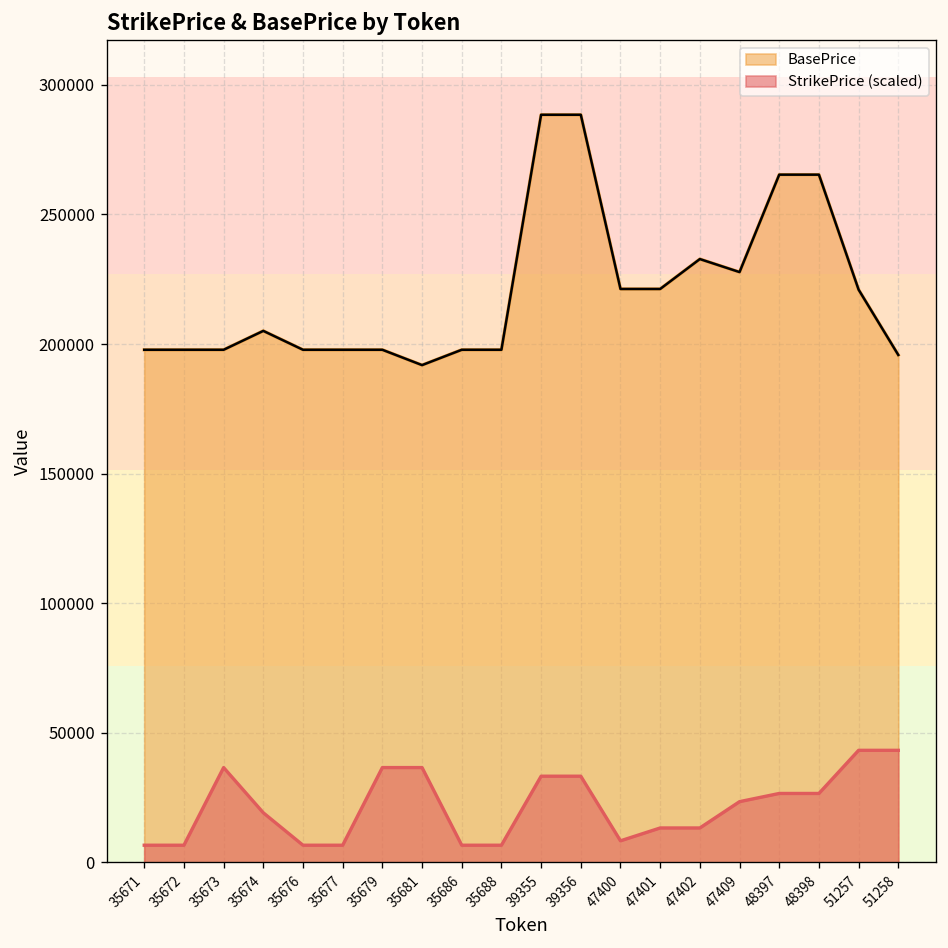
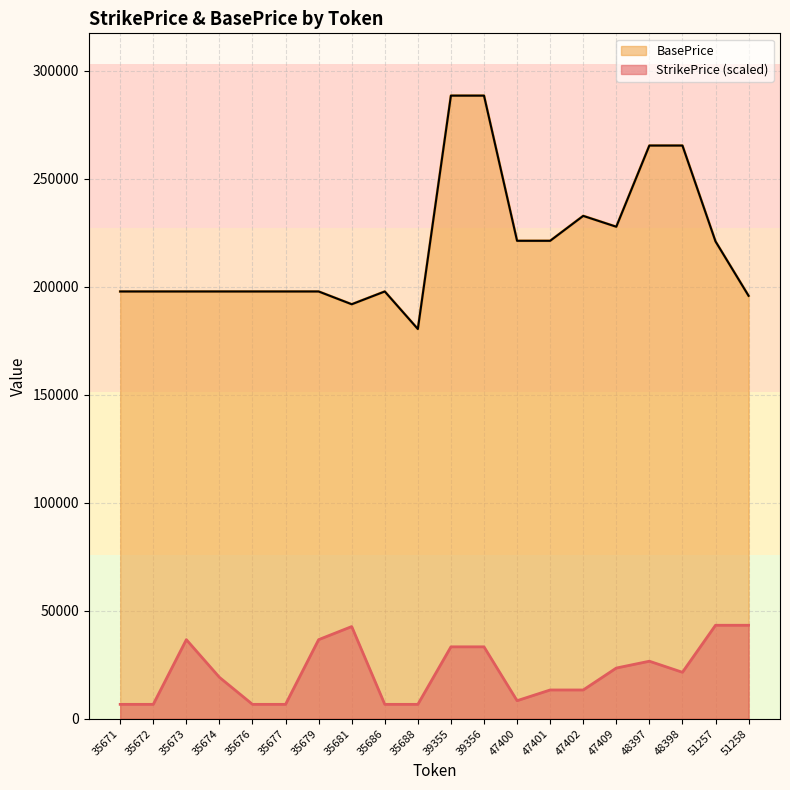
BasePrice, 35674: 205000 -> 198000
StrikePrice (scaled), 35681: 37000 -> 43000
BasePrice, 35688: 198000 -> 180000
StrikePrice (scaled), 48398: 27000 -> 22000
